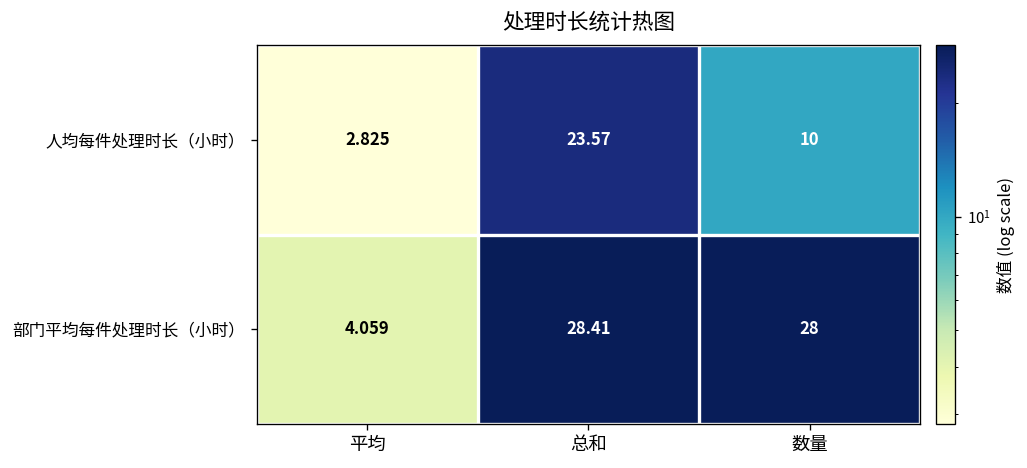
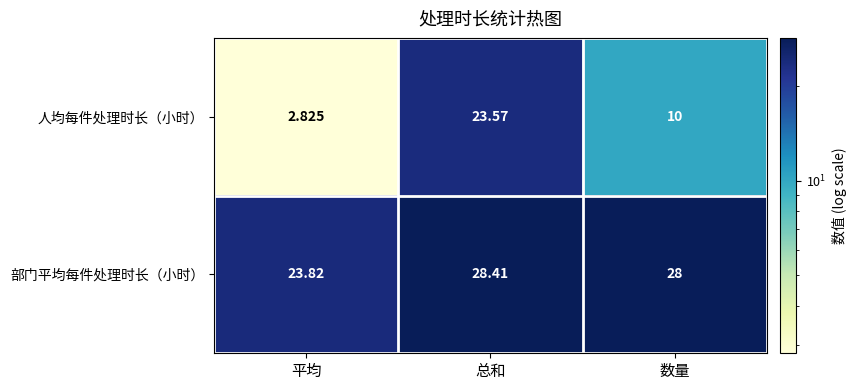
部门平均每件处理时长（小时）, 平均: 4.059 -> 23.82
